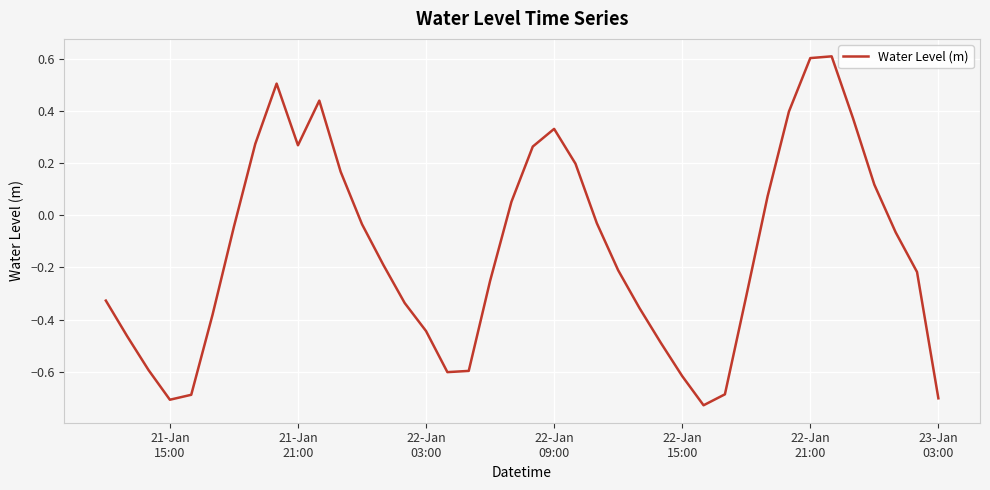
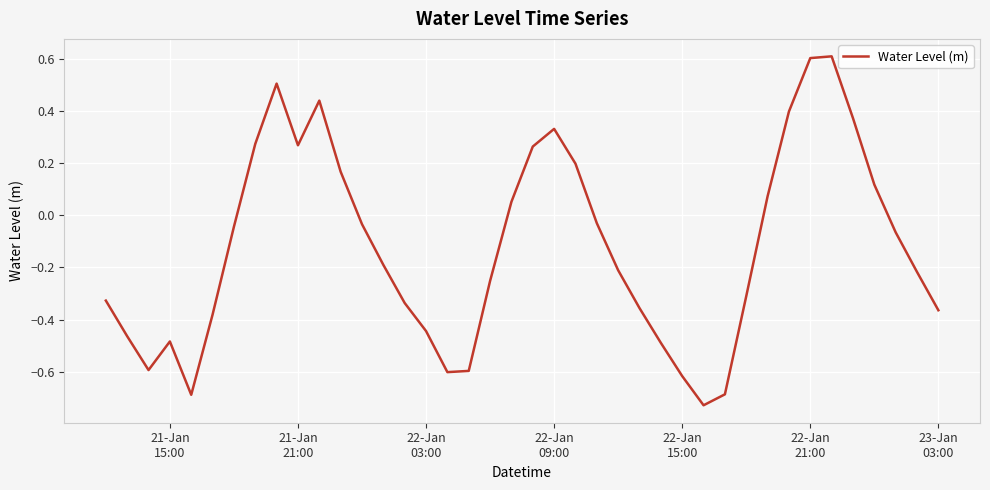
21-Jan 15:00: -0.71 -> -0.48
23-Jan 03:00: -0.70 -> -0.36
